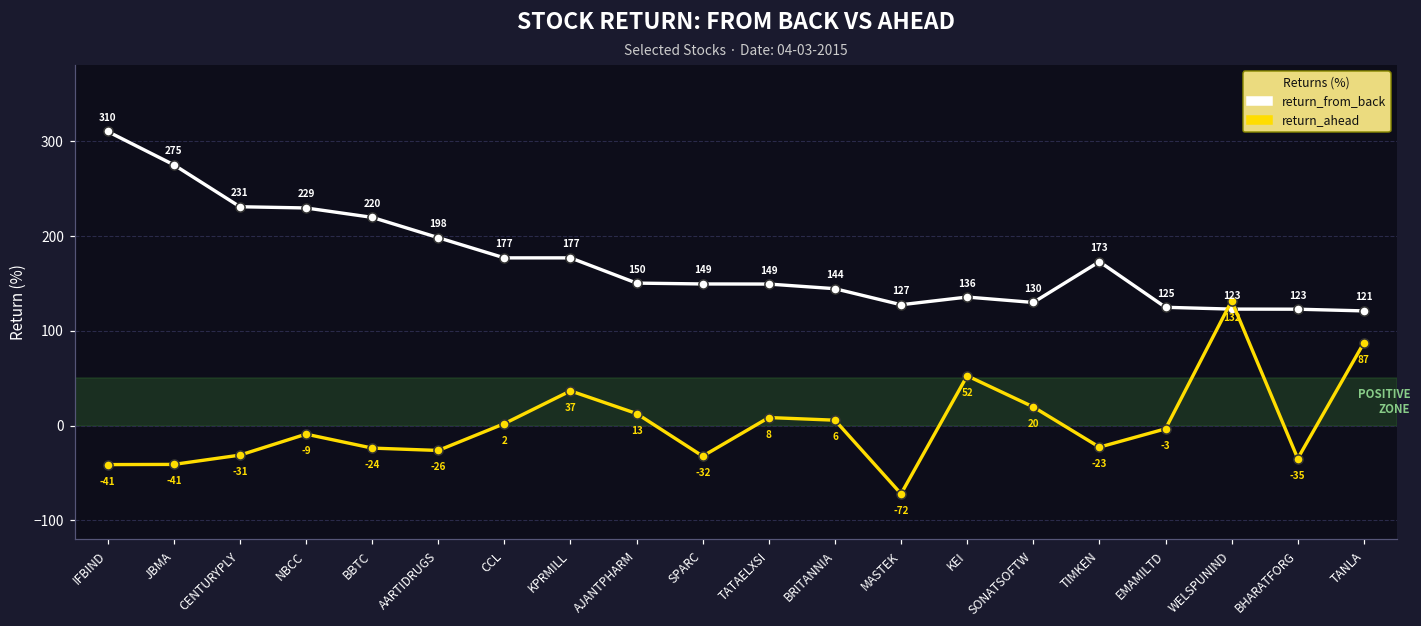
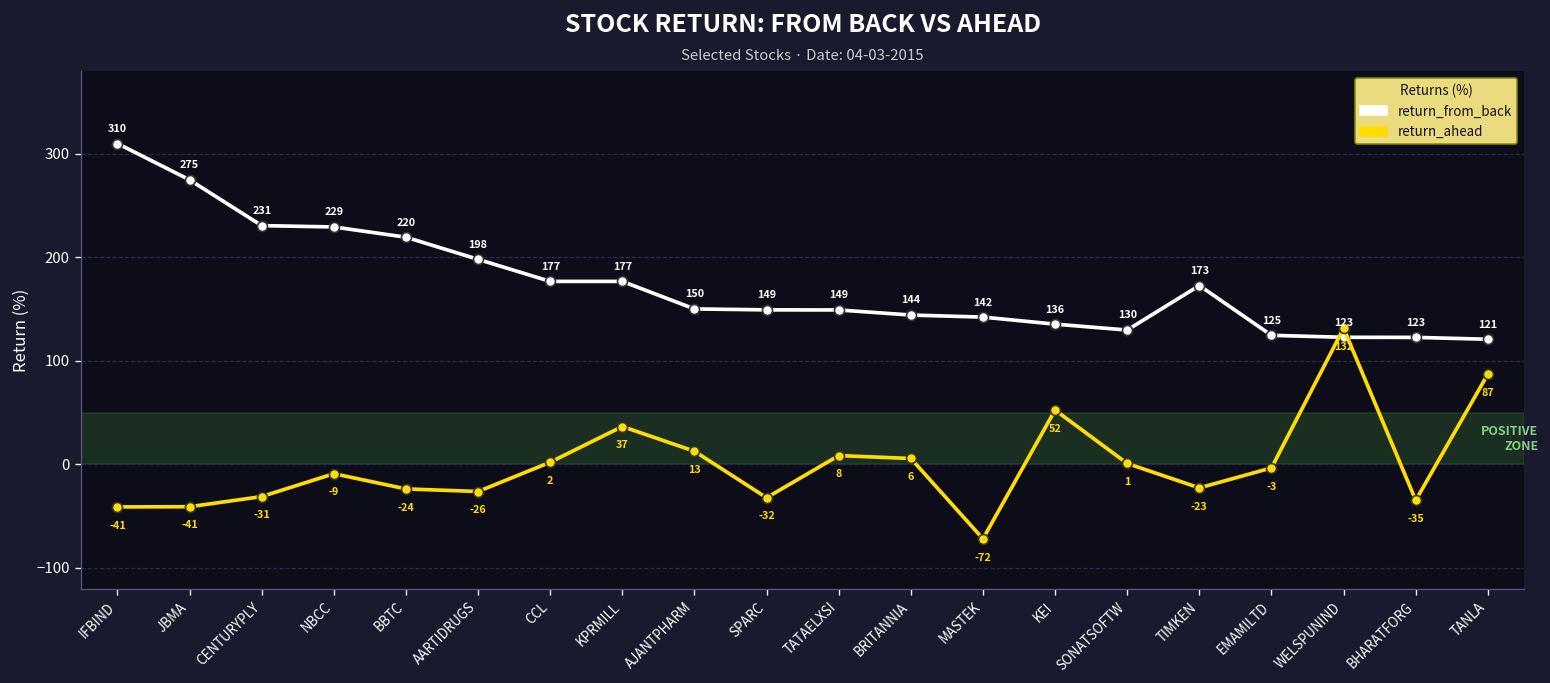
return_from_back, MASTEK: 127 -> 142
return_ahead, SONATSOFTW: 20 -> 1
